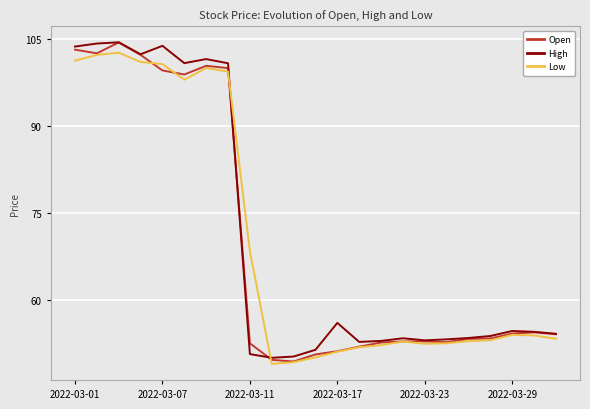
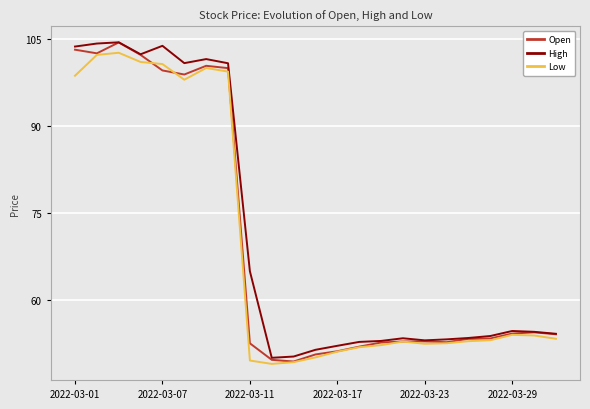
Low, 2022-03-01: 101 -> 99
High, 2022-03-11: 51 -> 65
Low, 2022-03-11: 68 -> 50
High, 2022-03-17: 56 -> 52
